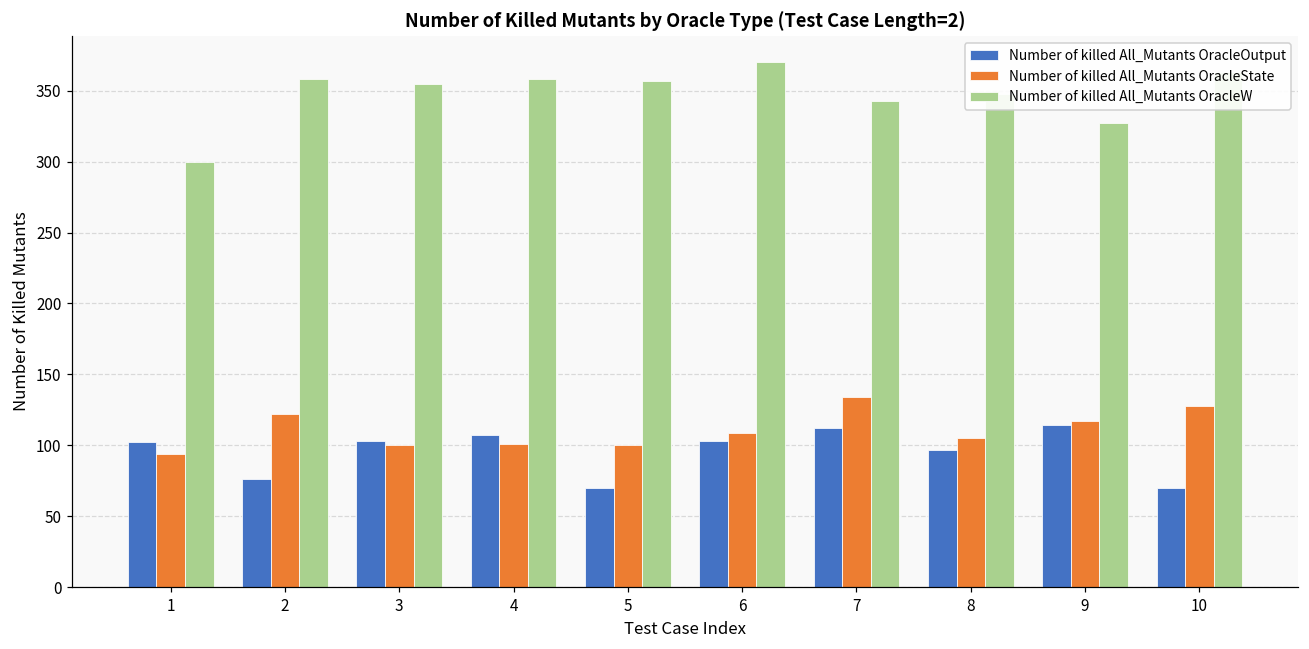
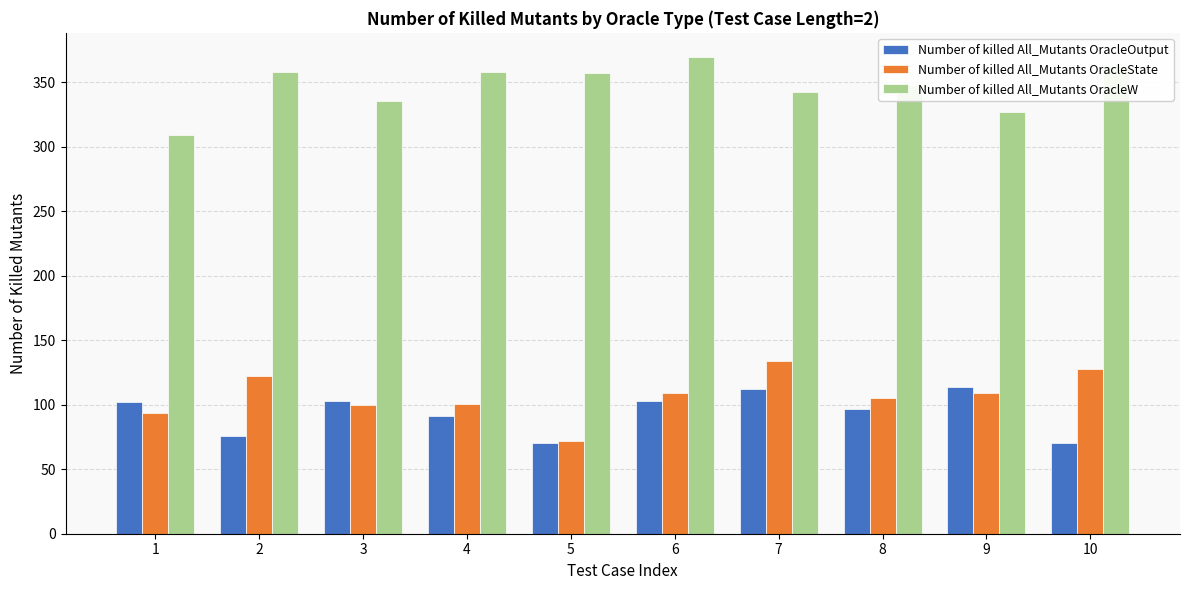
Number of killed All_Mutants OracleW, 1: 300 -> 309
Number of killed All_Mutants OracleW, 3: 355 -> 336
Number of killed All_Mutants OracleOutput, 4: 107 -> 91
Number of killed All_Mutants OracleState, 5: 100 -> 72
Number of killed All_Mutants OracleState, 9: 117 -> 109
